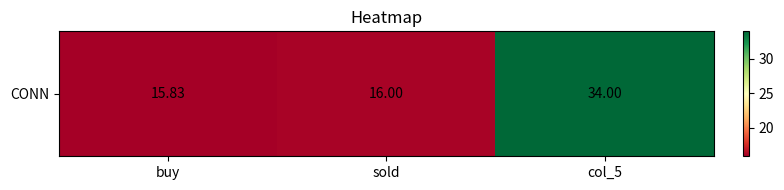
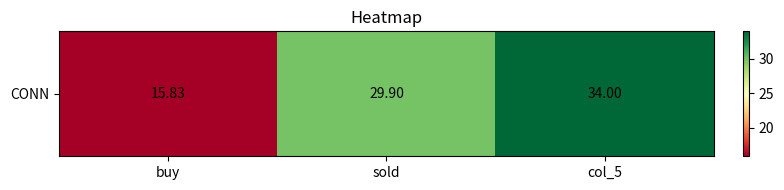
CONN, sold: 16.00 -> 29.90
